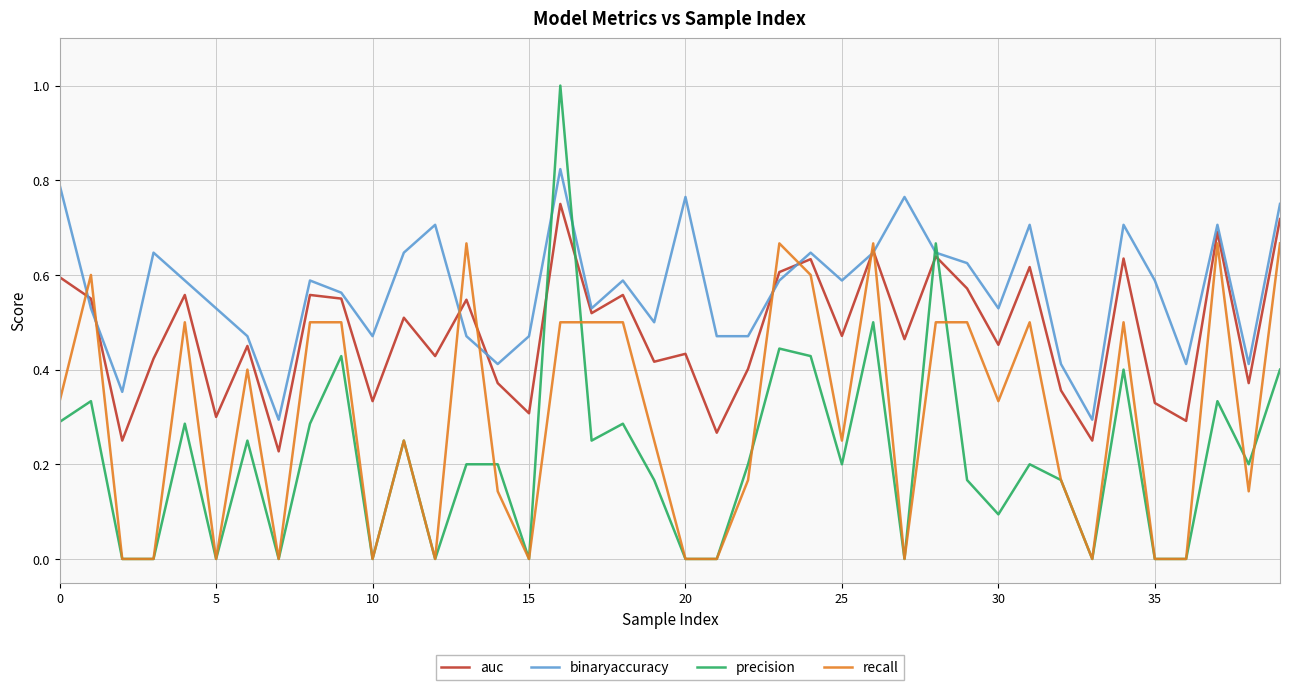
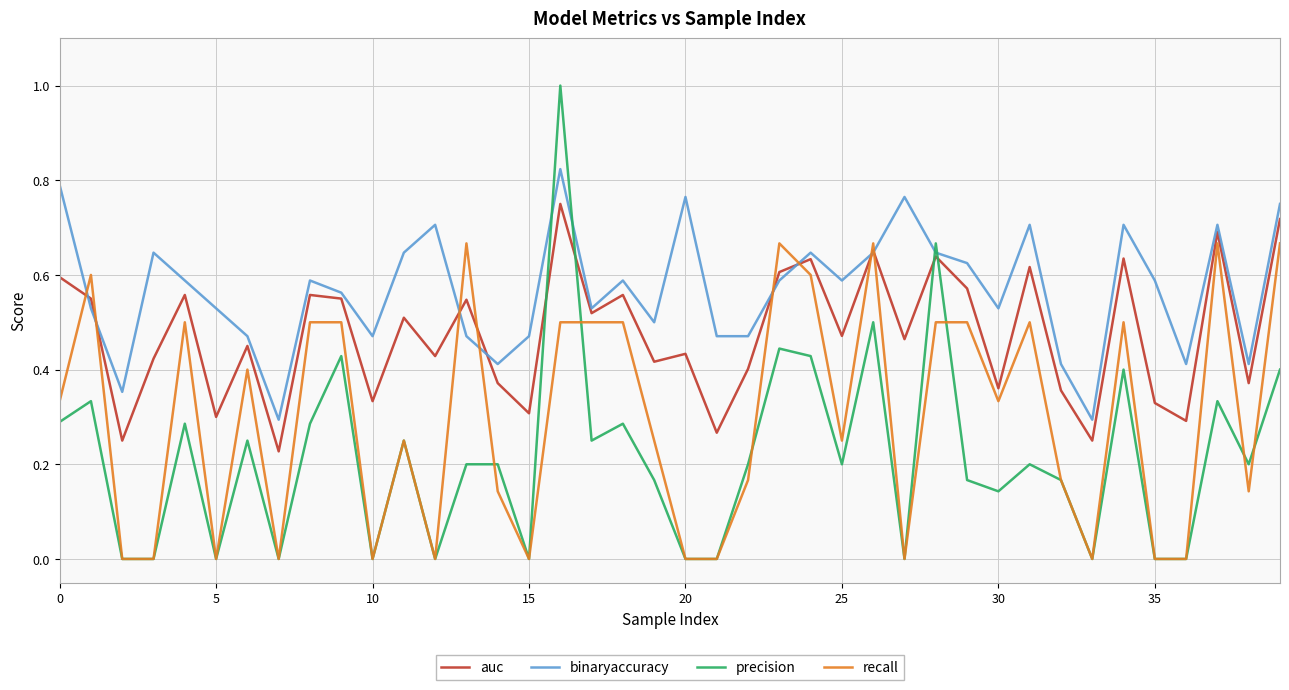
auc, 30: 0.45 -> 0.36
precision, 30: 0.09 -> 0.14
